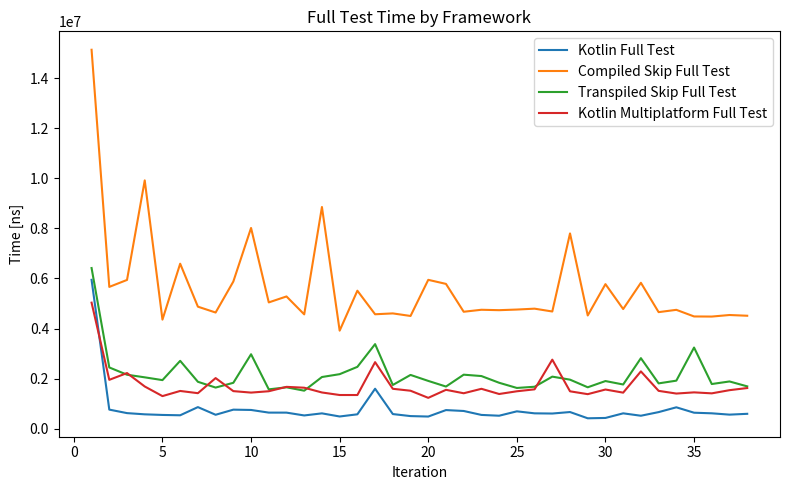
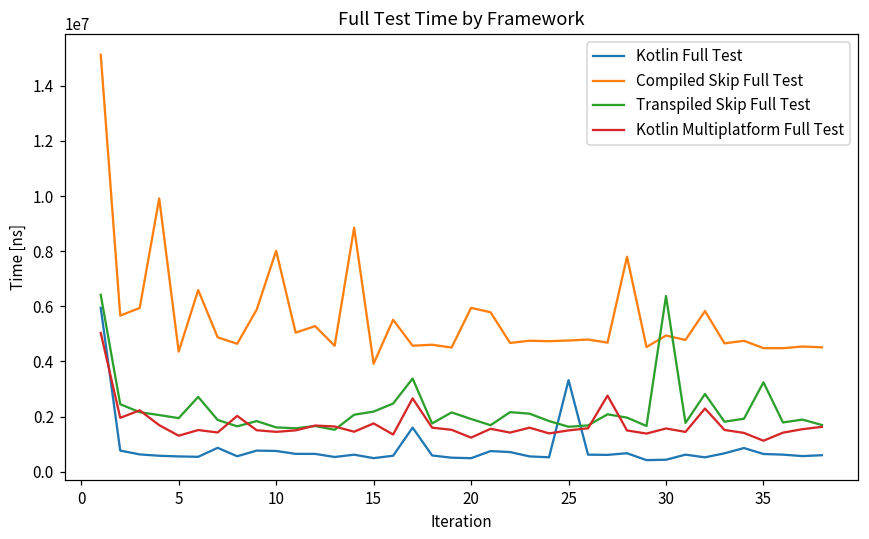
Transpiled Skip Full Test, 10: 3000000 -> 1600000
Kotlin Multiplatform Full Test, 15: 1300000 -> 1700000
Kotlin Full Test, 25: 700000 -> 3300000
Compiled Skip Full Test, 30: 5800000 -> 4900000
Transpiled Skip Full Test, 30: 1900000 -> 6400000
Kotlin Multiplatform Full Test, 35: 1500000 -> 1100000
